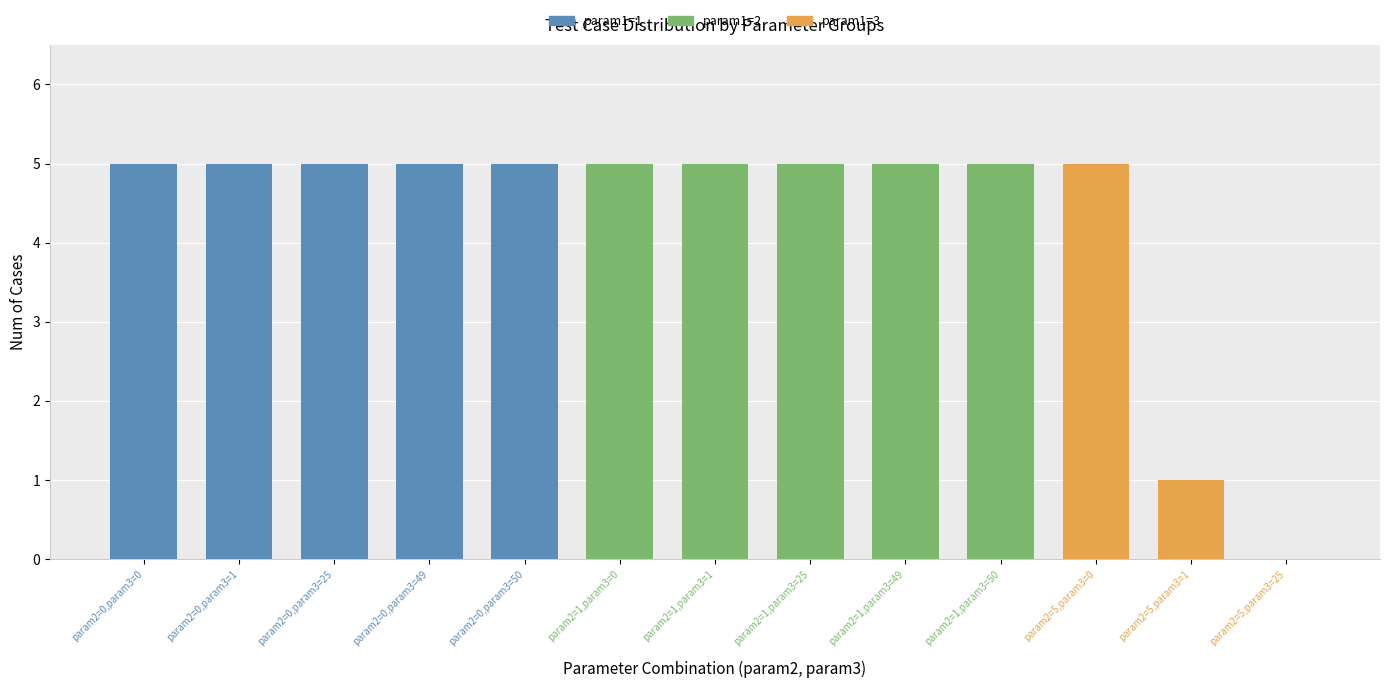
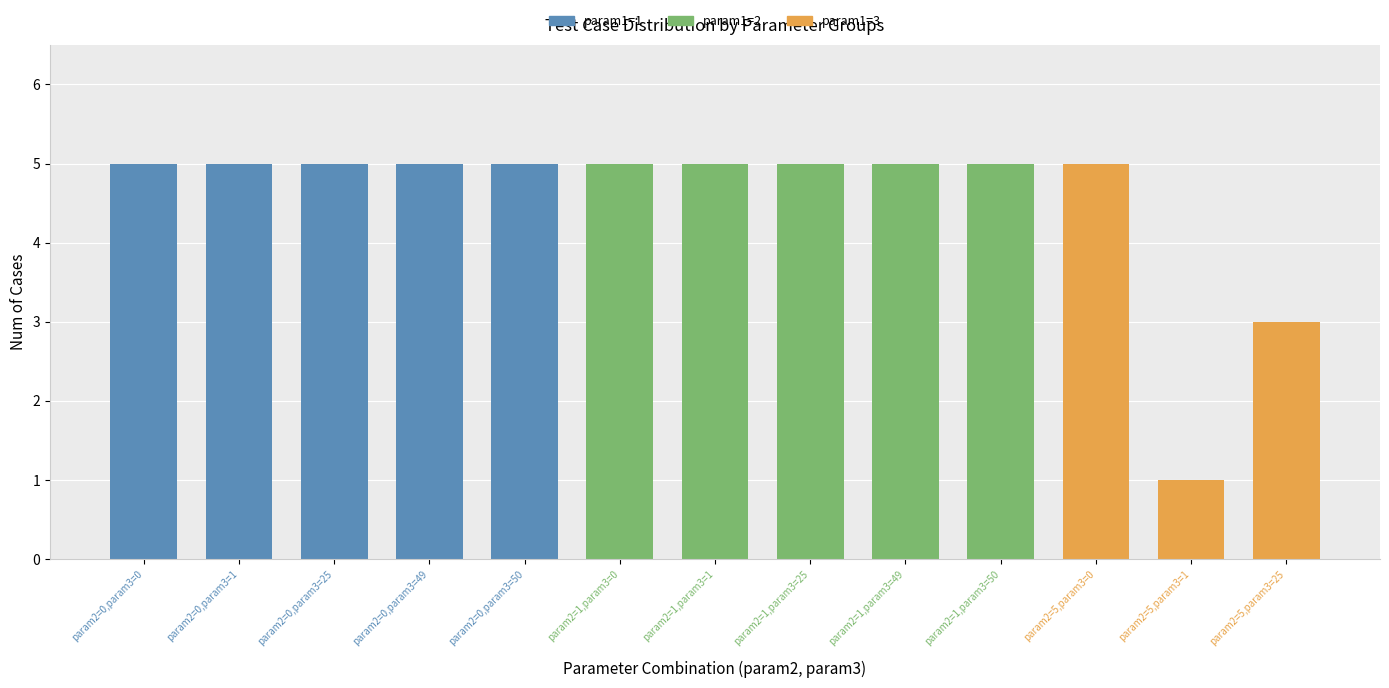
param2=5,param3=25: 0 -> 3
